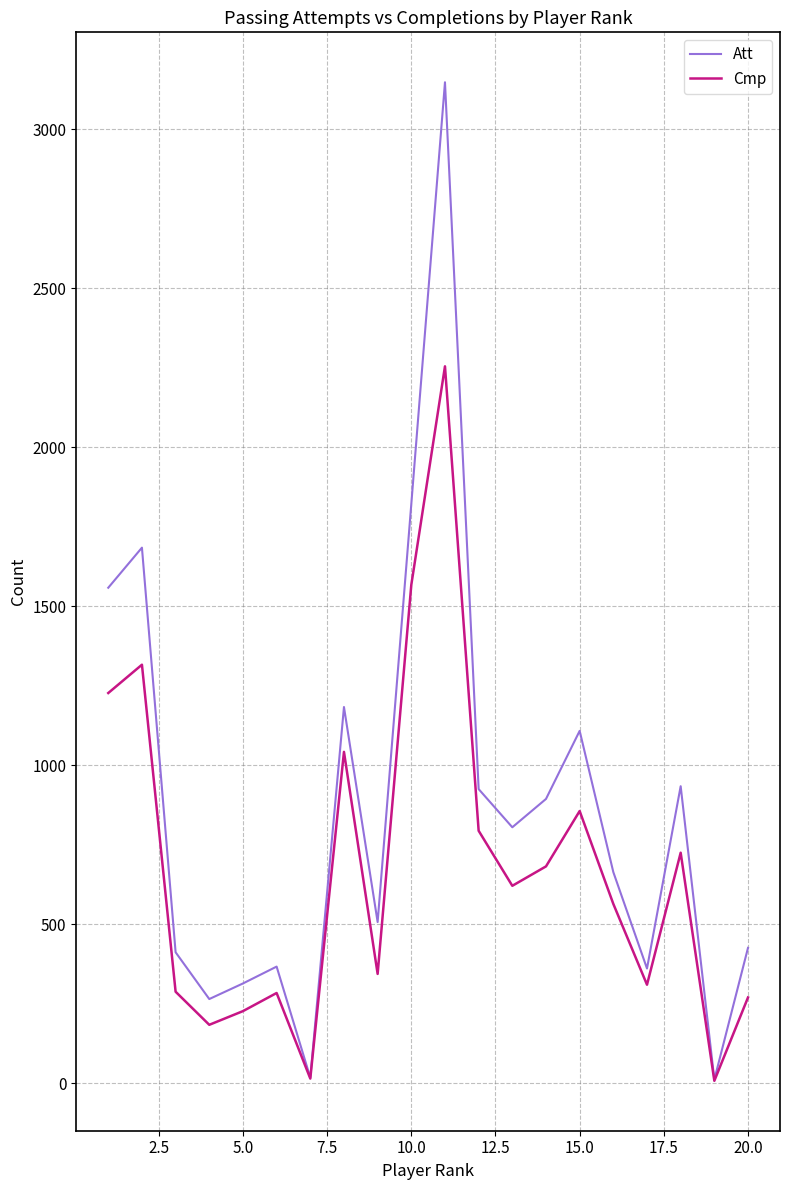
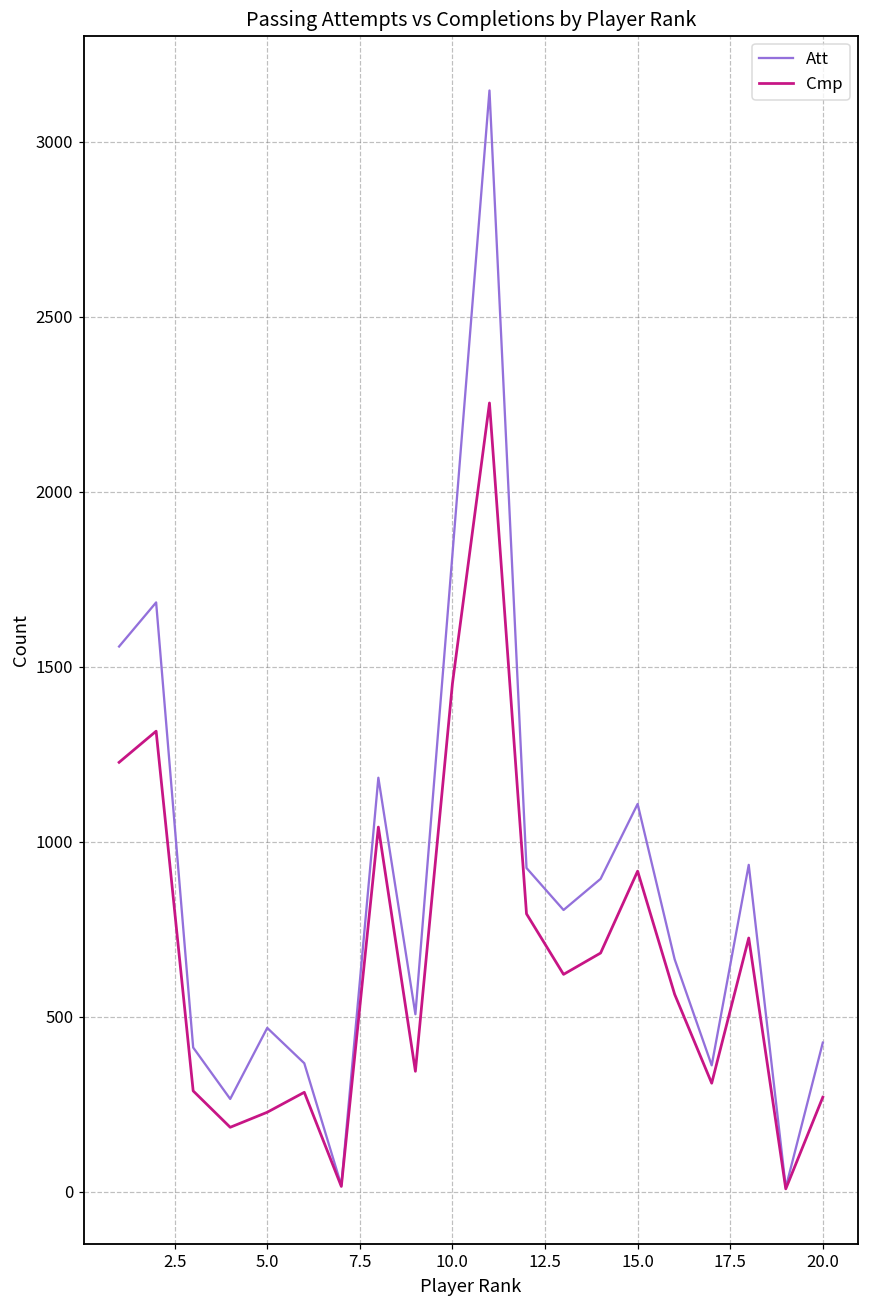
Att, 5.0: 310 -> 470
Cmp, 10.0: 1570 -> 1450
Cmp, 15.0: 860 -> 920
